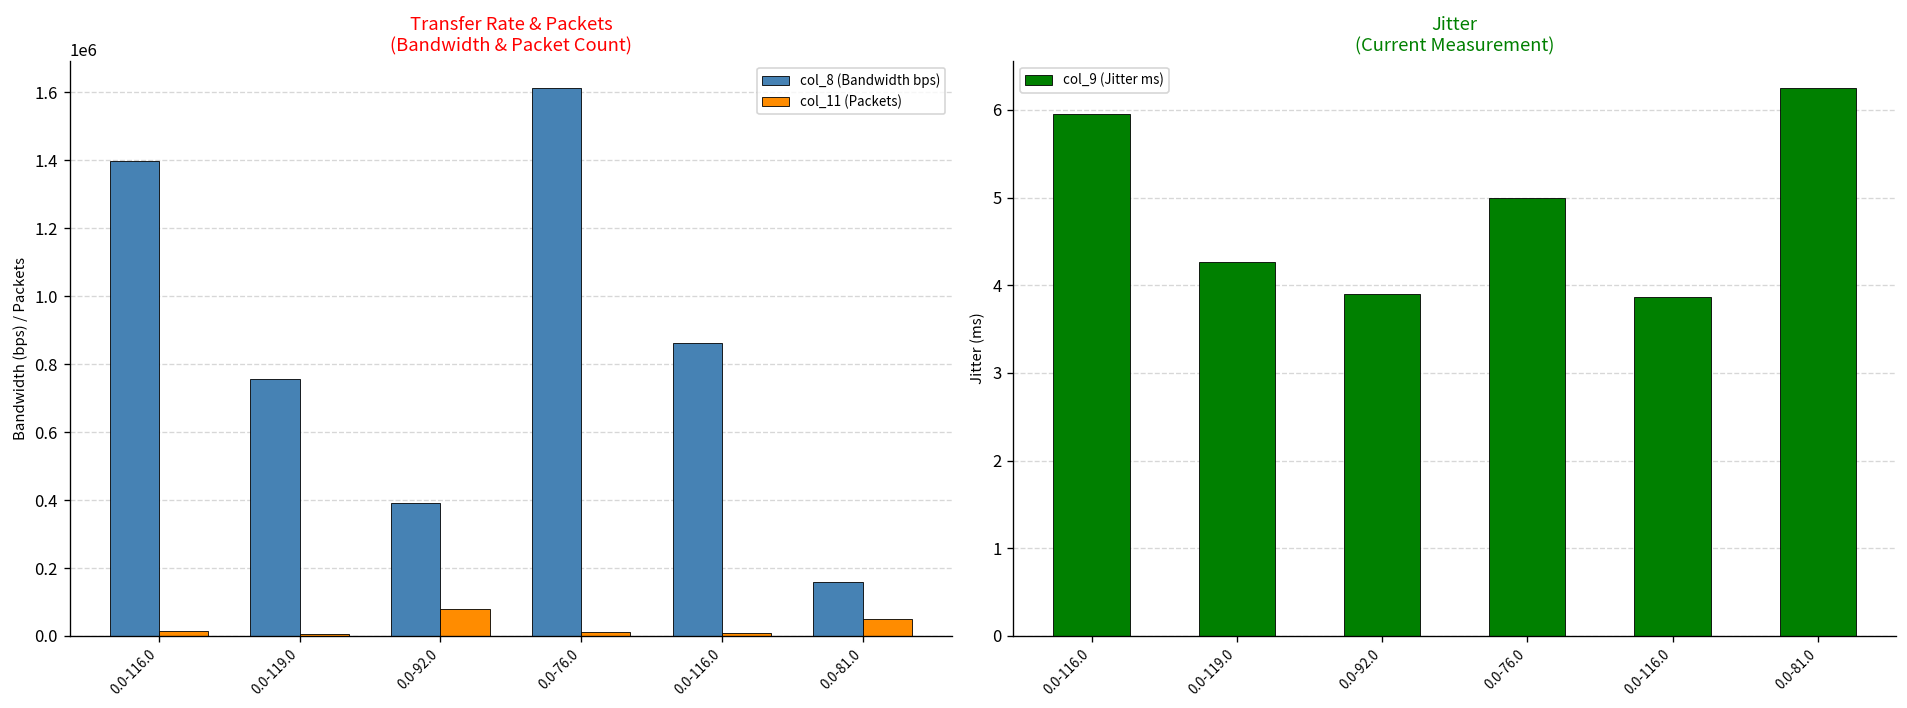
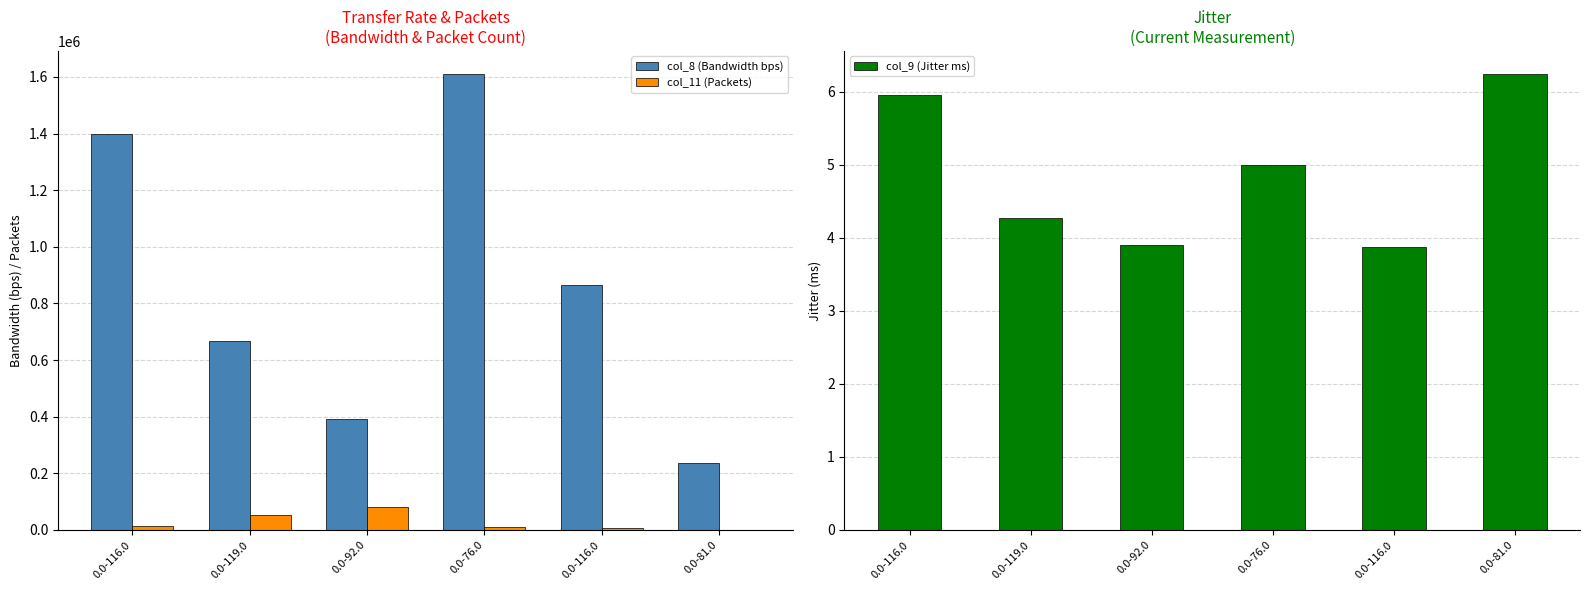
Transfer Rate & Packets (Bandwidth & Packet Count), col_8 (Bandwidth bps), 0.0-119.0: 760000 -> 670000
Transfer Rate & Packets (Bandwidth & Packet Count), col_11 (Packets), 0.0-119.0: 10000 -> 50000
Transfer Rate & Packets (Bandwidth & Packet Count), col_8 (Bandwidth bps), 0.0-81.0: 160000 -> 240000
Transfer Rate & Packets (Bandwidth & Packet Count), col_11 (Packets), 0.0-81.0: 50000 -> 0
